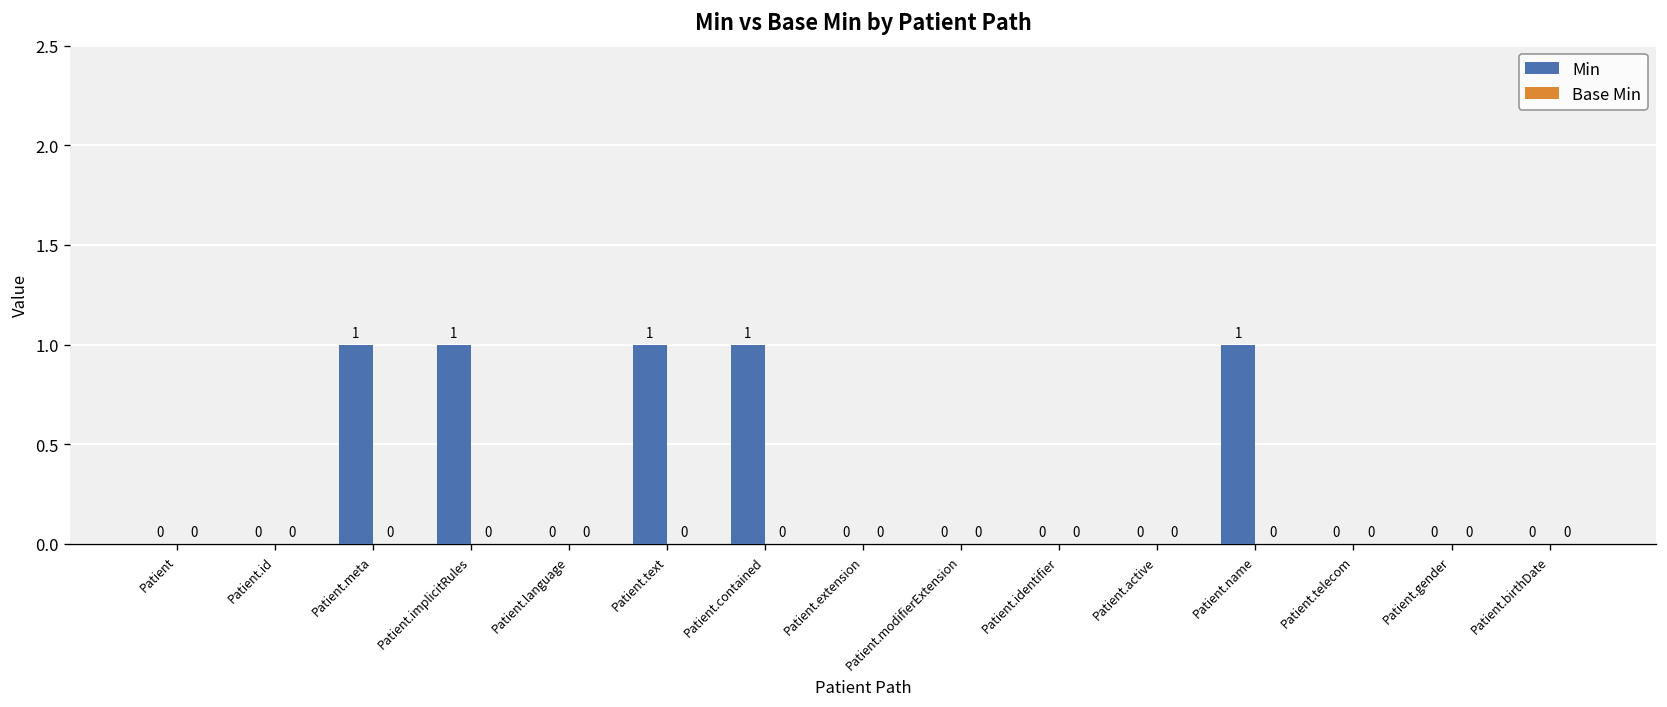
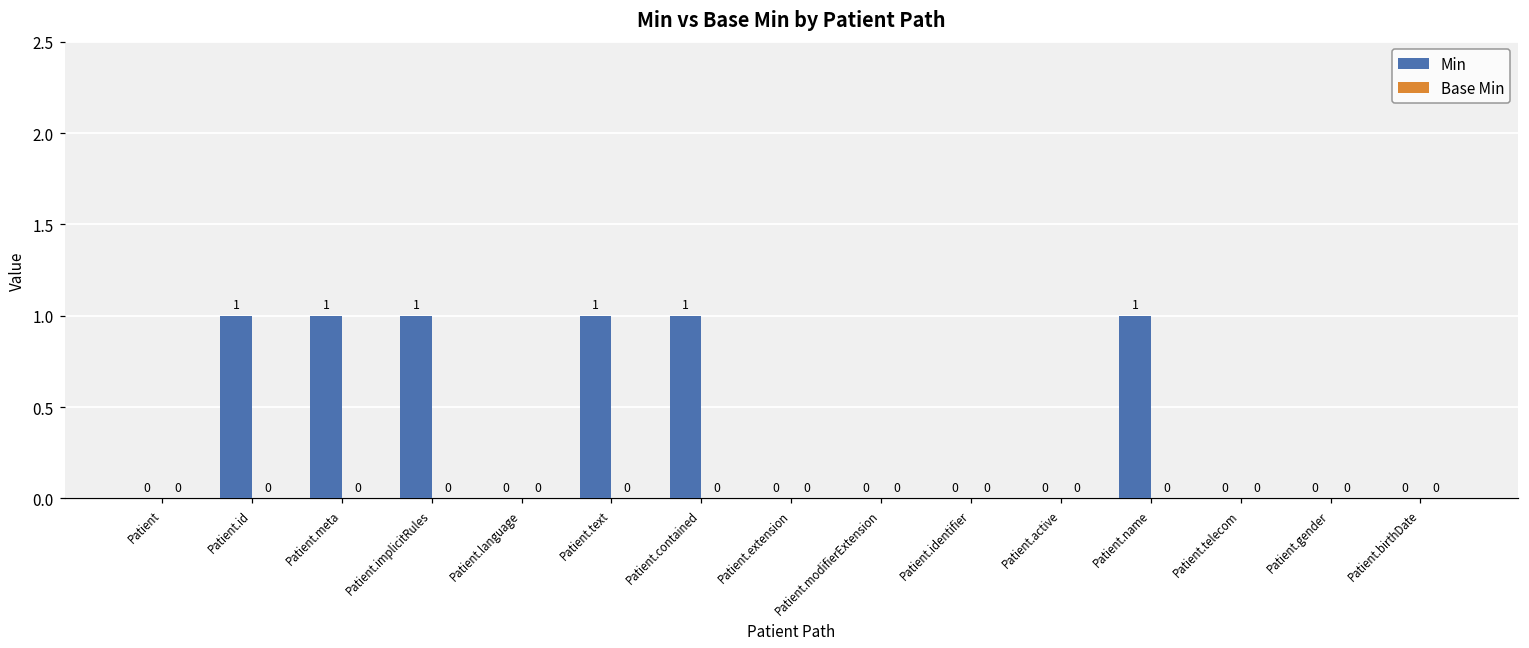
Min, Patient.id: 0 -> 1
